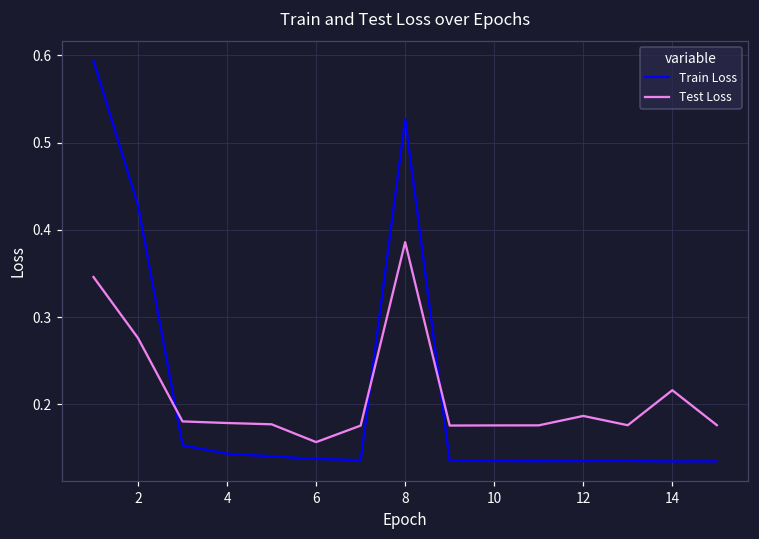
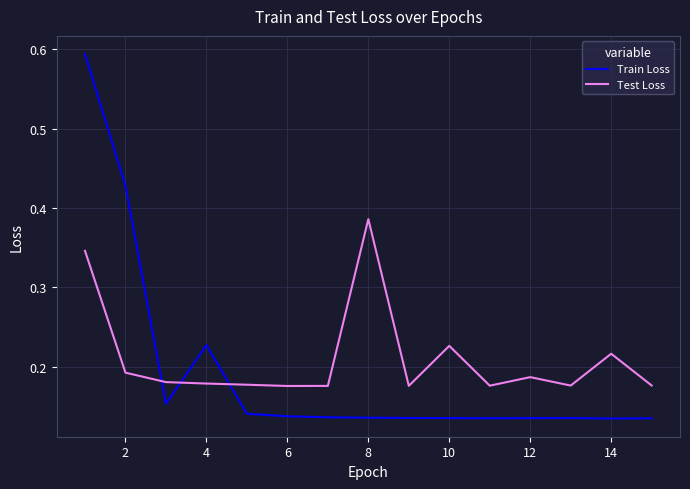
Test Loss, 2: 0.28 -> 0.19
Train Loss, 4: 0.14 -> 0.23
Test Loss, 6: 0.16 -> 0.18
Train Loss, 8: 0.53 -> 0.14
Test Loss, 10: 0.18 -> 0.23
